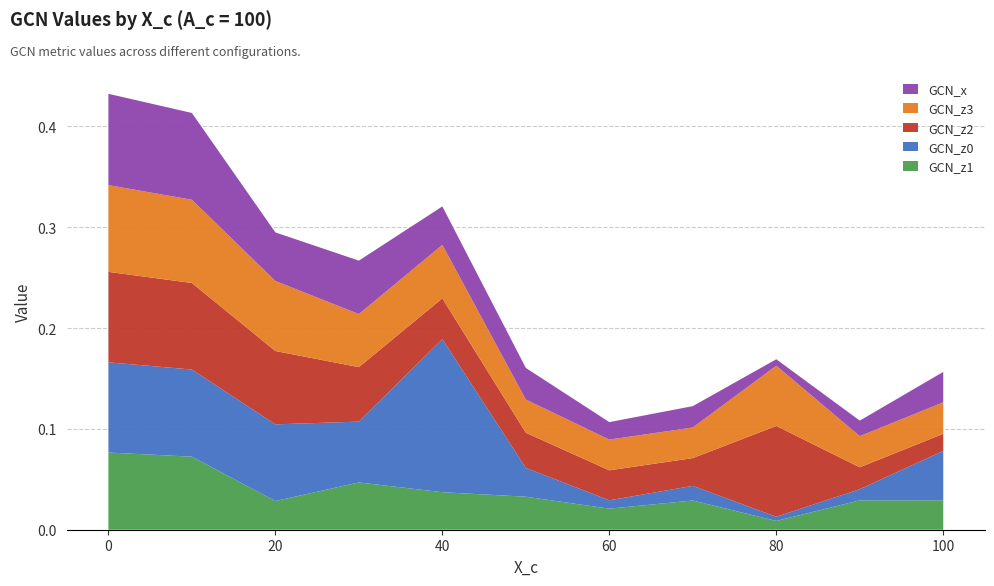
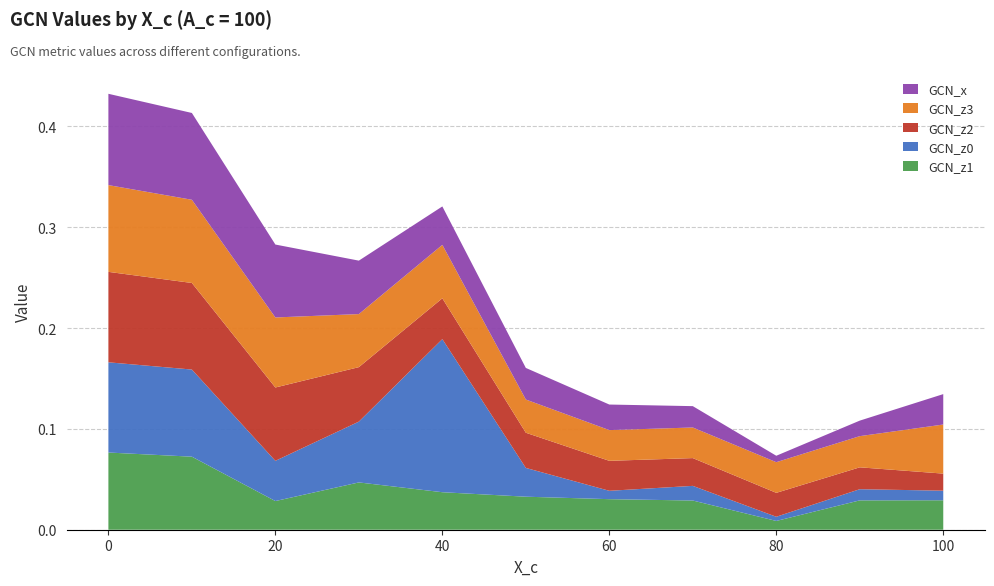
GCN_z0, 20: 0.076 -> 0.040
GCN_x, 20: 0.048 -> 0.072
GCN_z1, 60: 0.021 -> 0.030
GCN_x, 60: 0.017 -> 0.025
GCN_z2, 80: 0.090 -> 0.024
GCN_z3, 80: 0.060 -> 0.030
GCN_z0, 100: 0.049 -> 0.010
GCN_z3, 100: 0.031 -> 0.049
